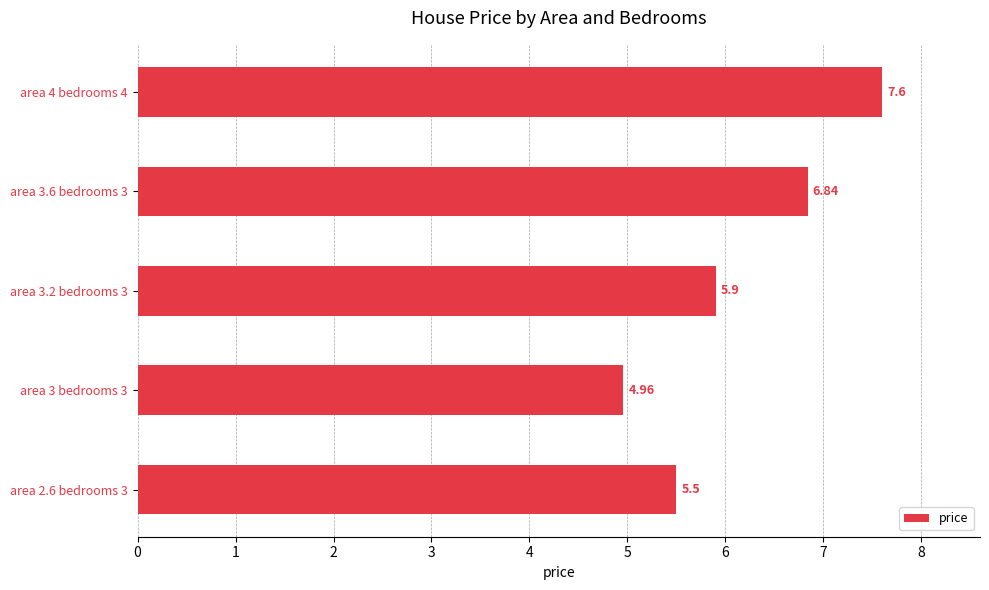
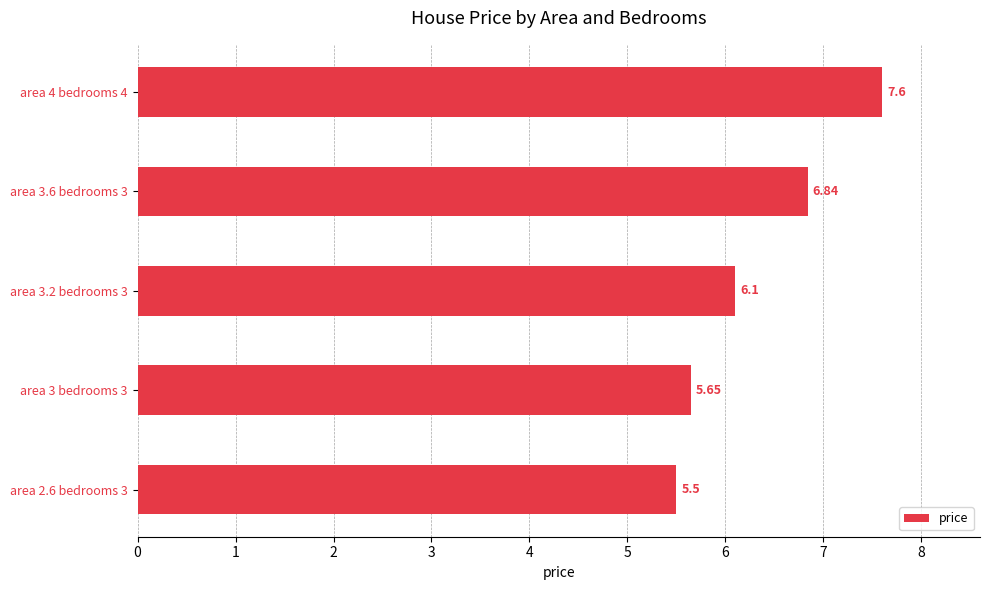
area 3.2 bedrooms 3: 5.9 -> 6.1
area 3 bedrooms 3: 4.96 -> 5.65
